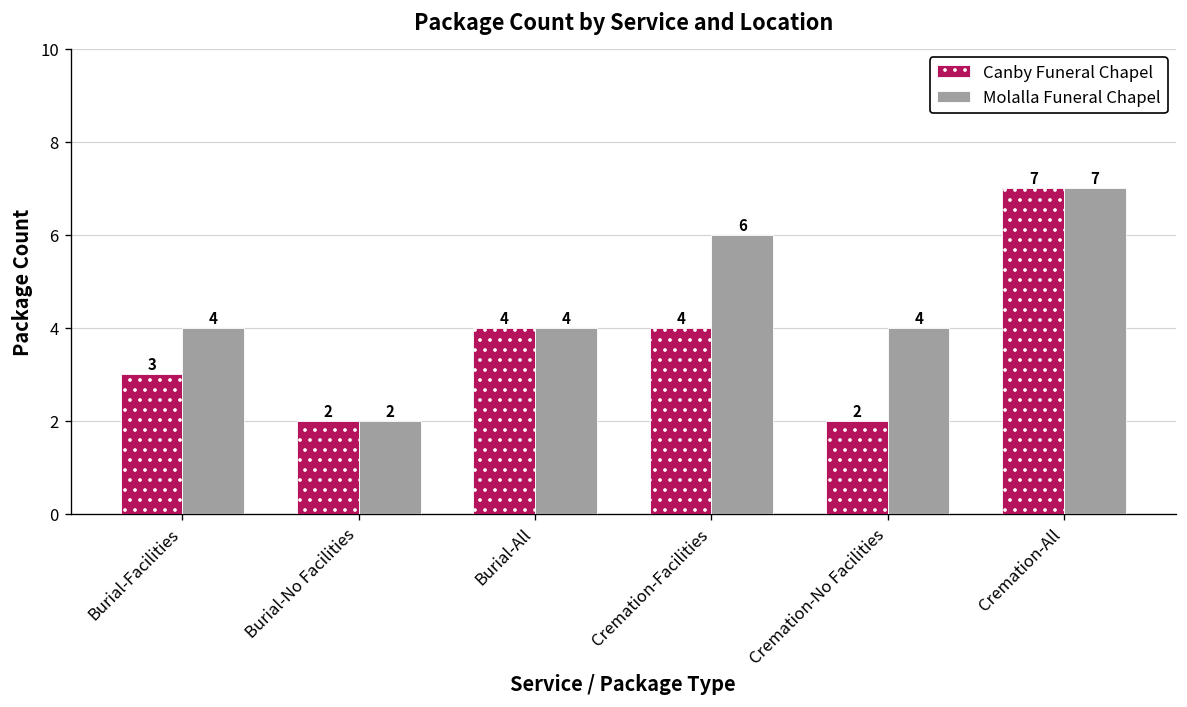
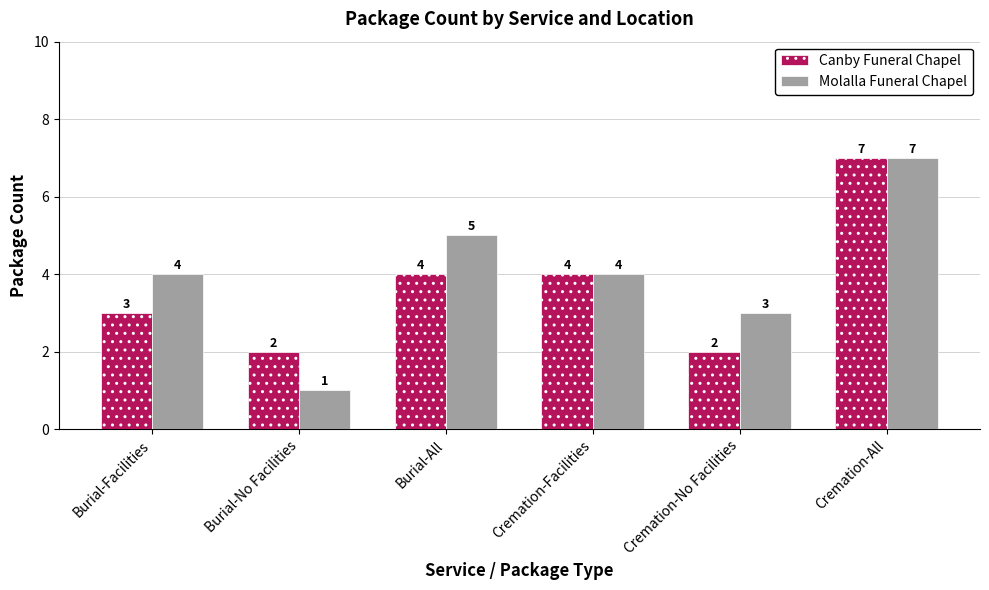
Molalla Funeral Chapel, Burial-No Facilities: 2 -> 1
Molalla Funeral Chapel, Burial-All: 4 -> 5
Molalla Funeral Chapel, Cremation-Facilities: 6 -> 4
Molalla Funeral Chapel, Cremation-No Facilities: 4 -> 3
